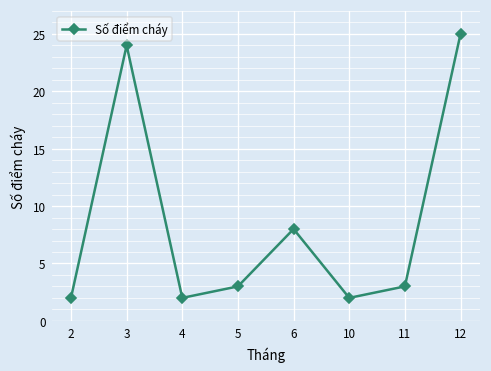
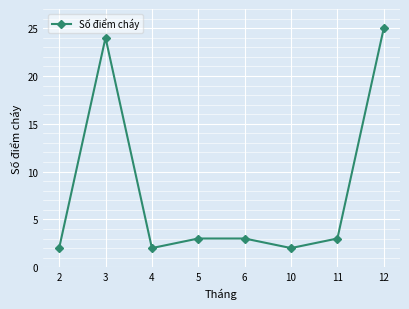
6: 8 -> 3
